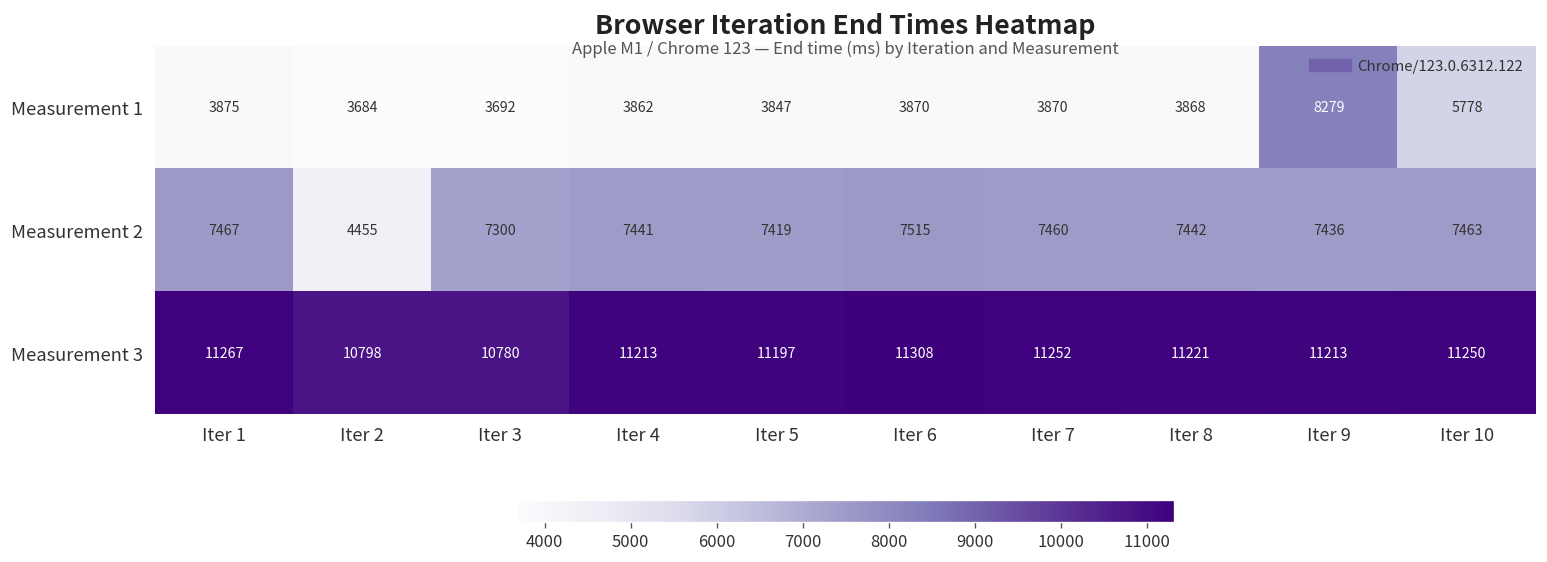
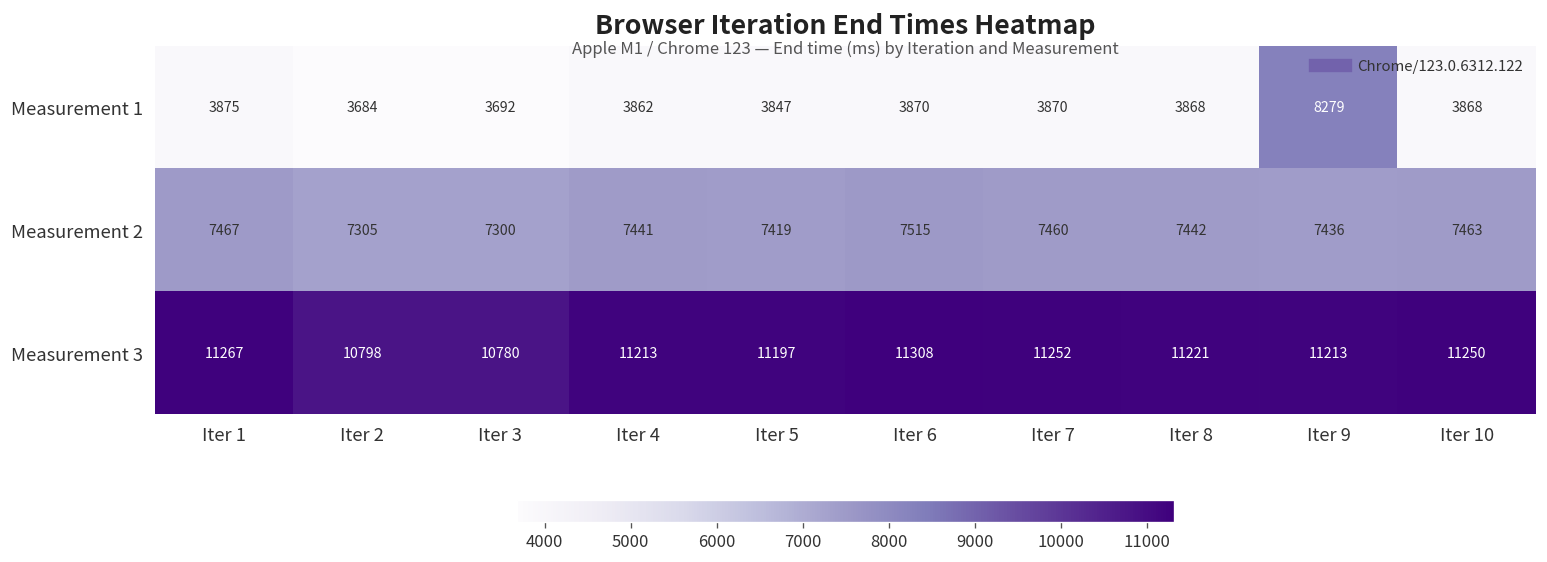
Measurement 1, Iter 10: 5778 -> 3868
Measurement 2, Iter 2: 4455 -> 7305
